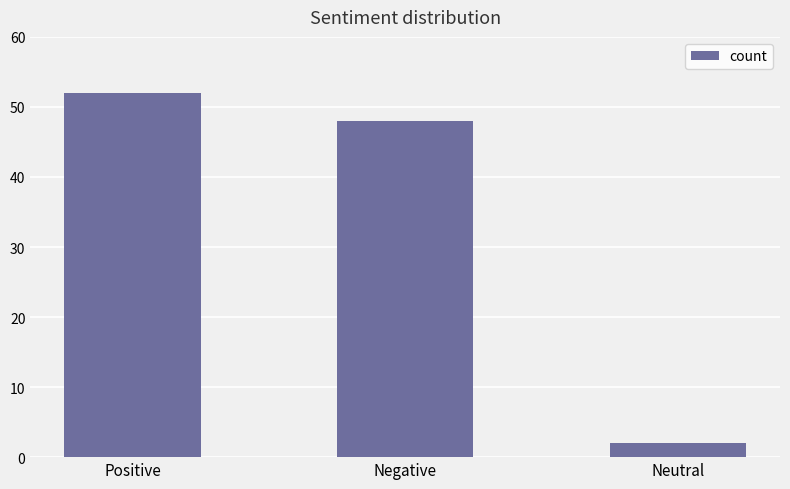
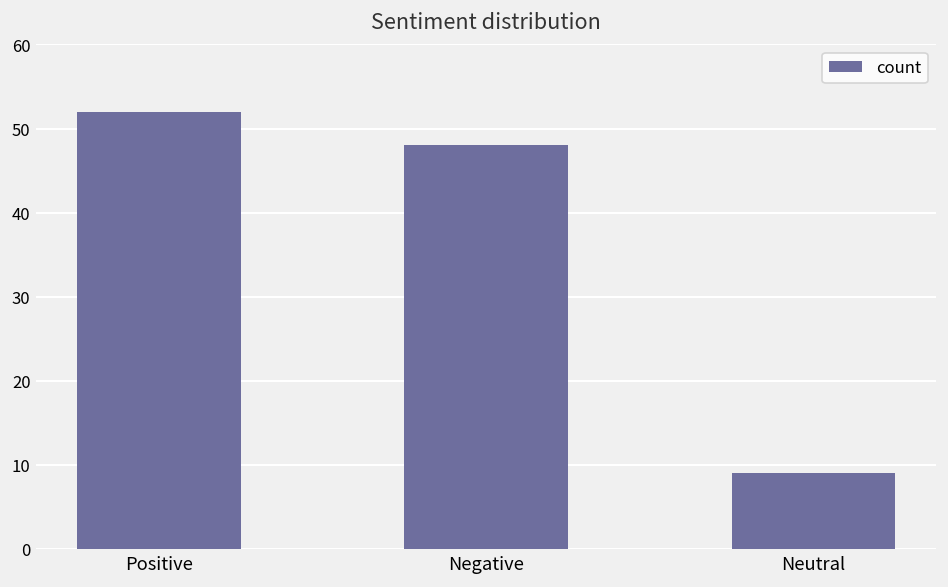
Neutral: 2 -> 9
